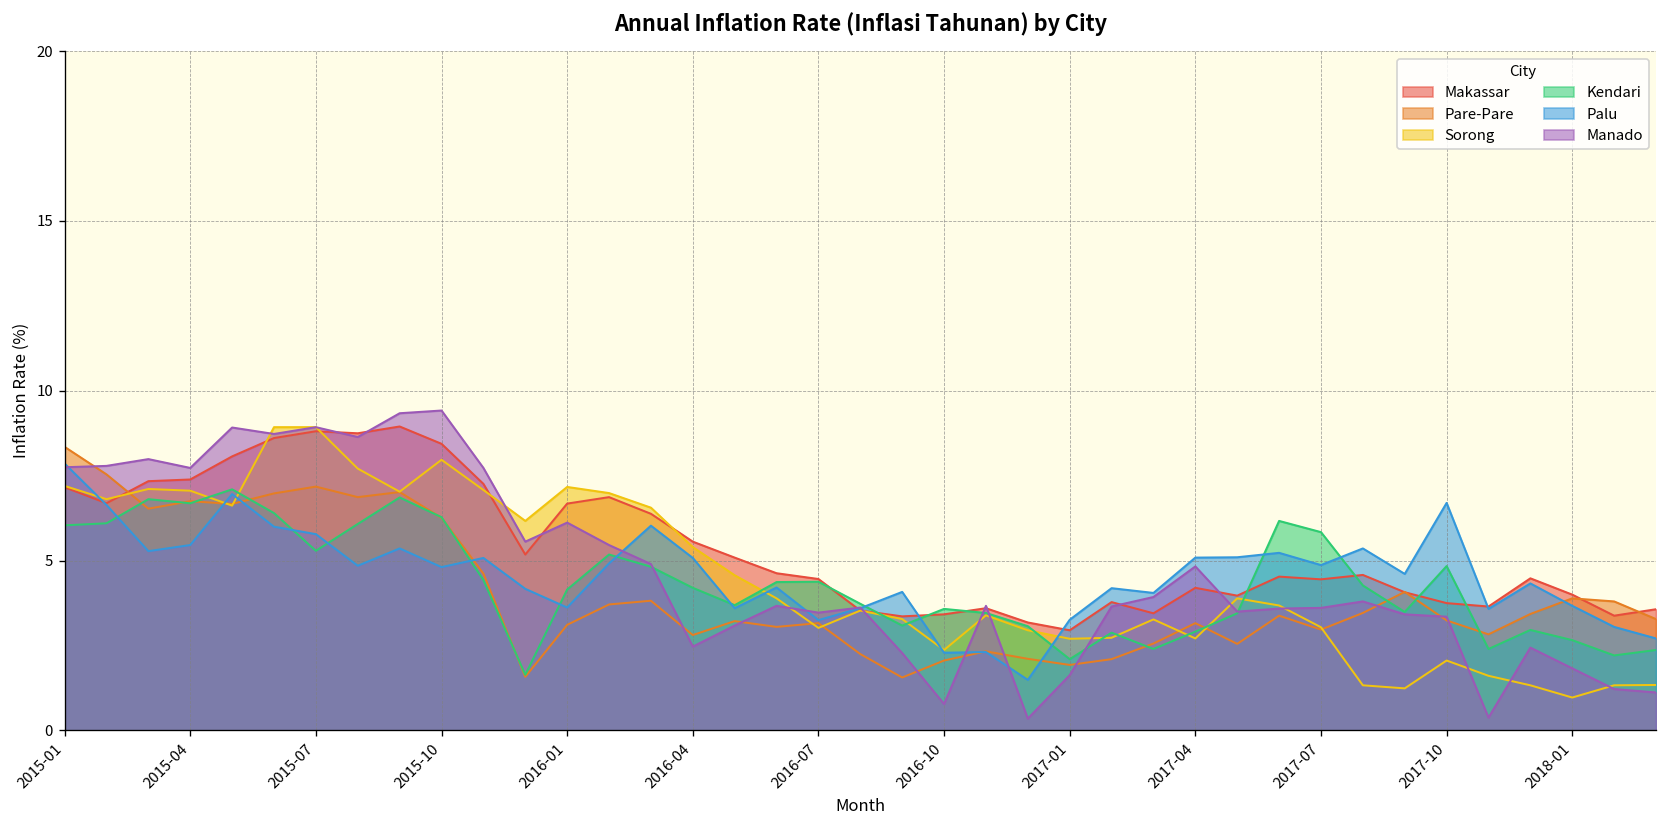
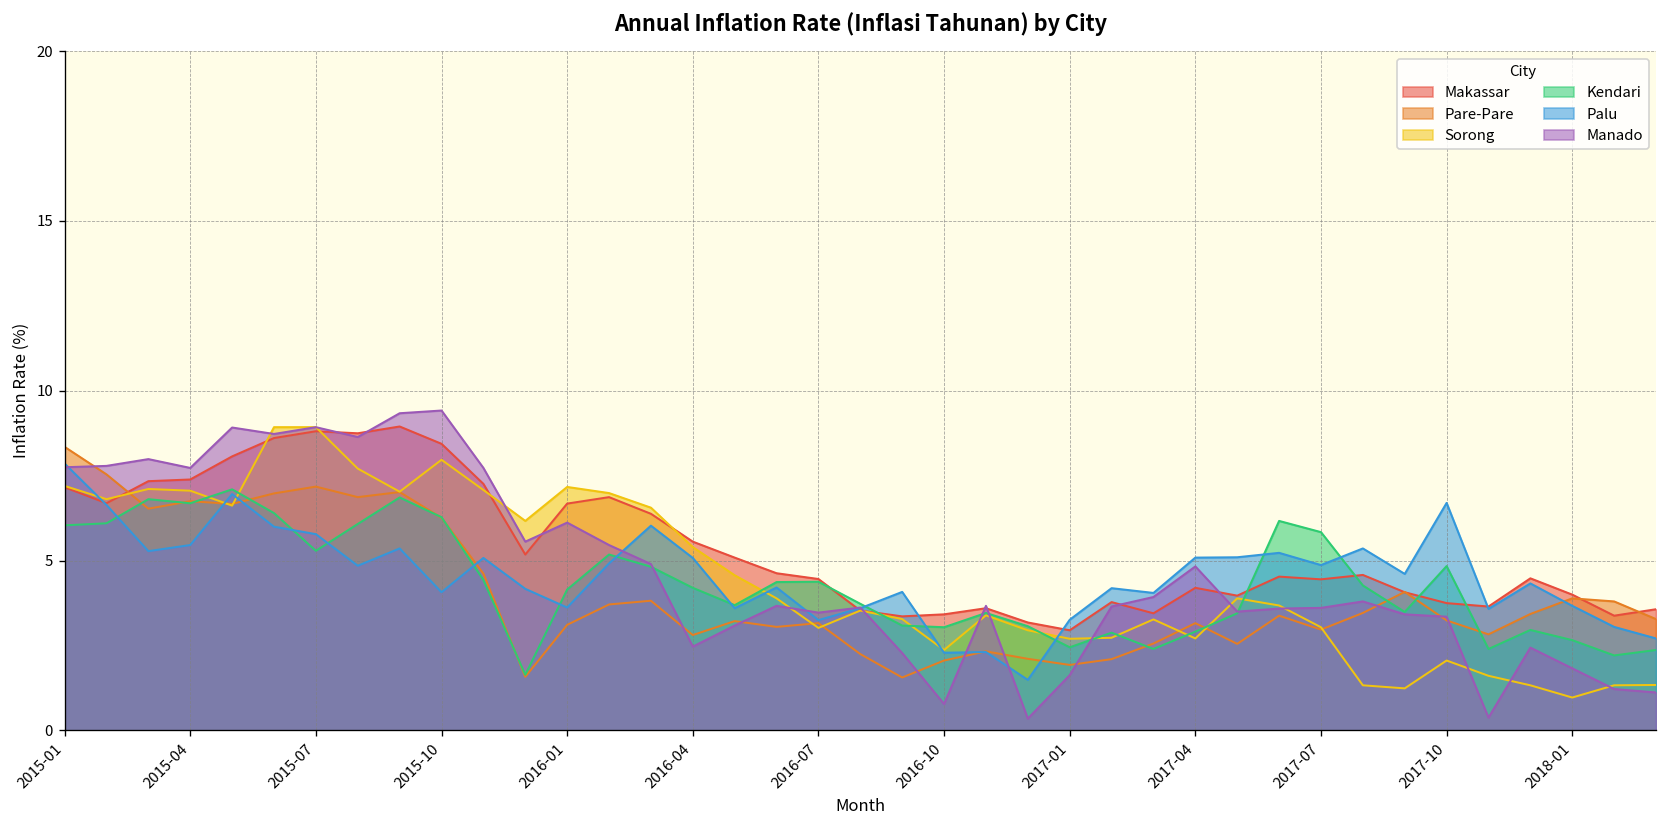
Palu, 2015-10: 4.8 -> 4.1
Kendari, 2016-10: 3.6 -> 3.0
Kendari, 2017-01: 2.1 -> 2.5
